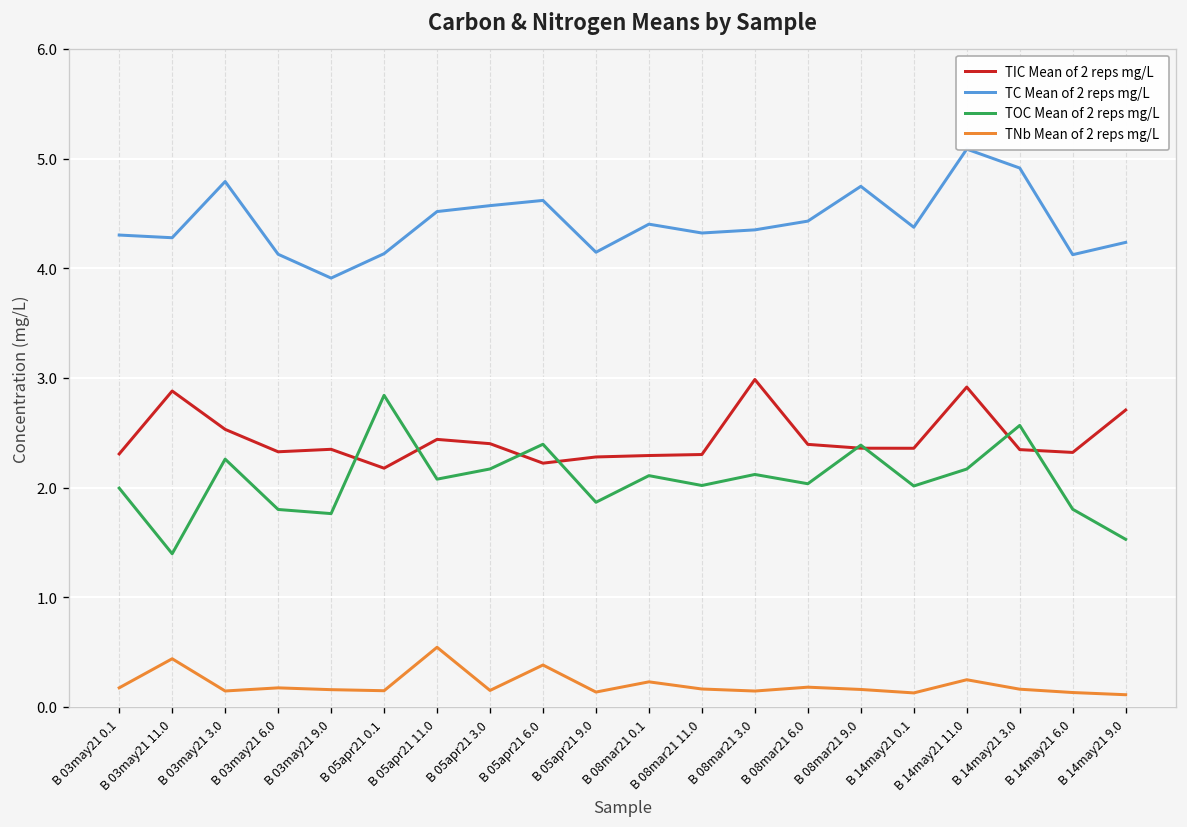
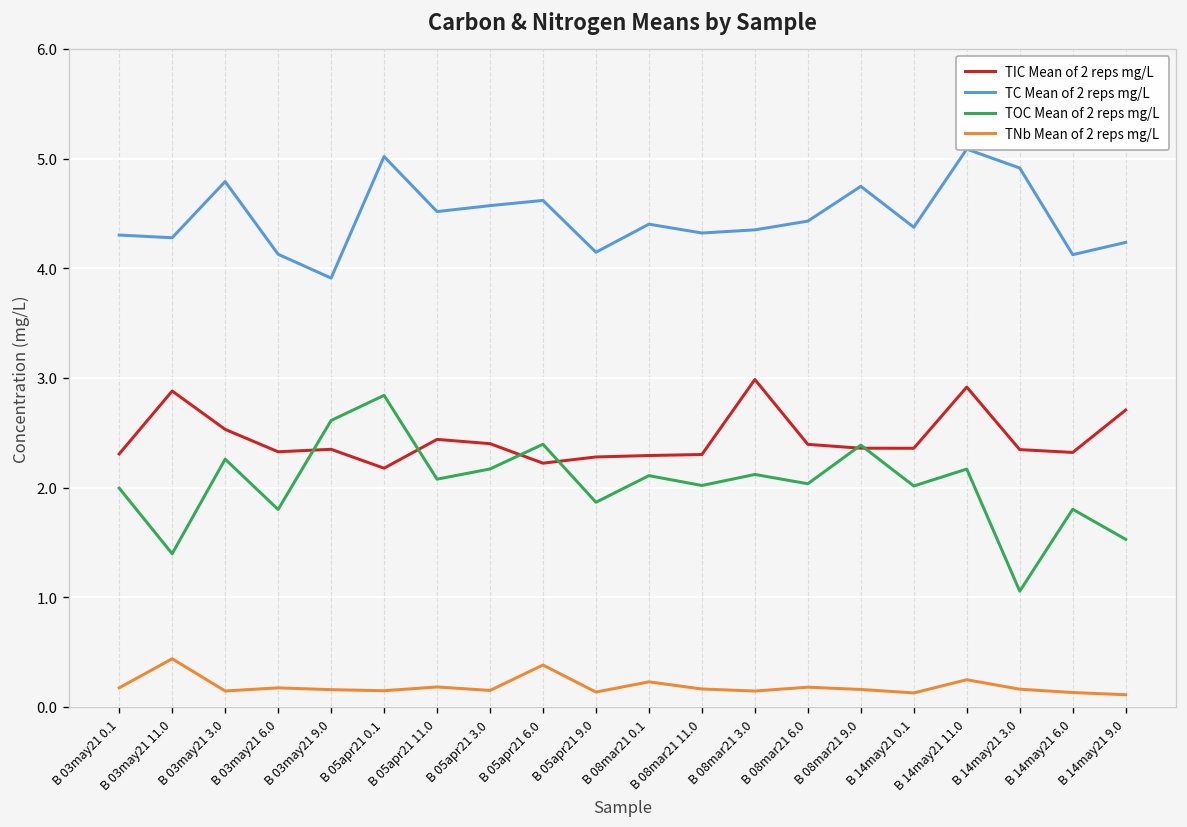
TOC Mean of 2 reps mg/L, B 03may21 9.0: 1.8 -> 2.6
TC Mean of 2 reps mg/L, B 05apr21 0.1: 4.1 -> 5.0
TNb Mean of 2 reps mg/L, B 05apr21 11.0: 0.5 -> 0.2
TOC Mean of 2 reps mg/L, B 14may21 3.0: 2.6 -> 1.1
